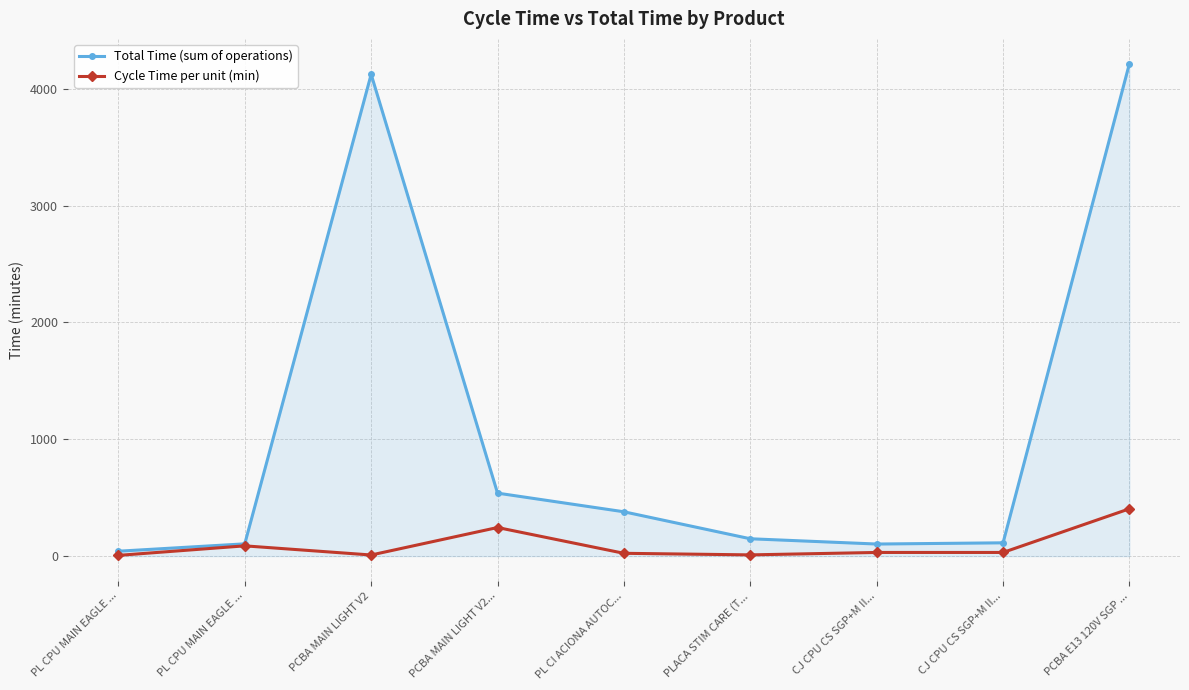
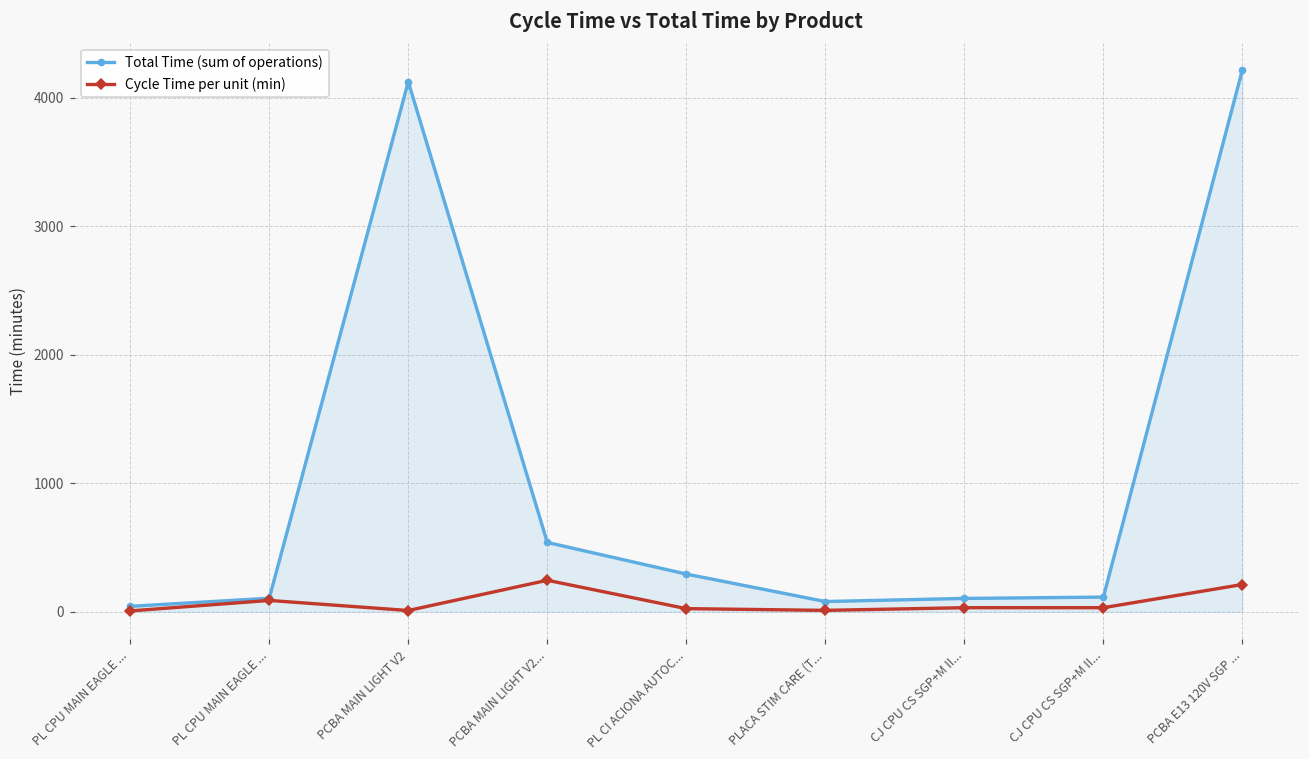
Total Time (sum of operations), PL CI ACIONA AUTOC...: 380 -> 290
Total Time (sum of operations), PLACA STIM CARE (T...: 150 -> 80
Cycle Time per unit (min), PCBA E13 120V SGP ...: 410 -> 210
